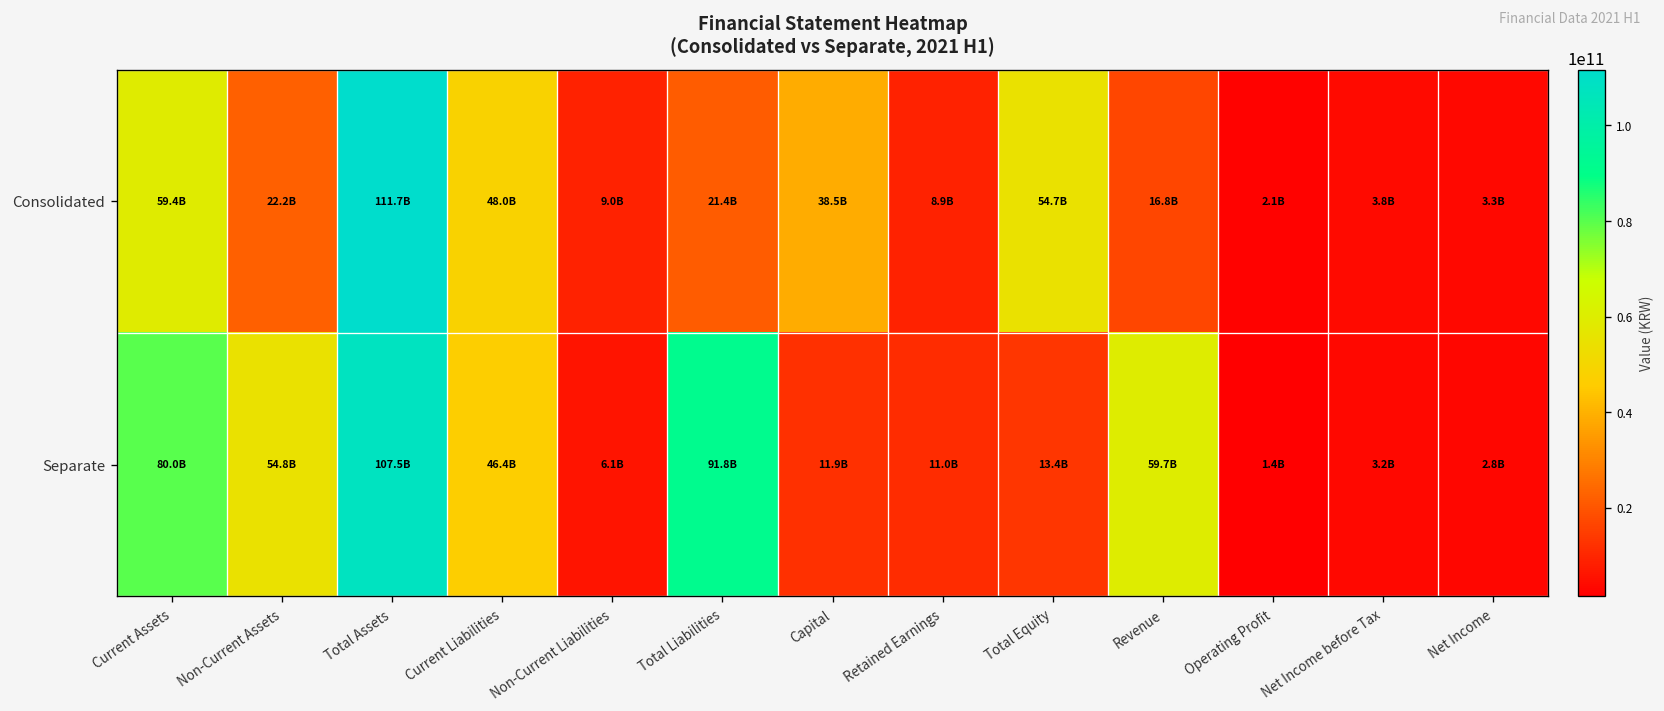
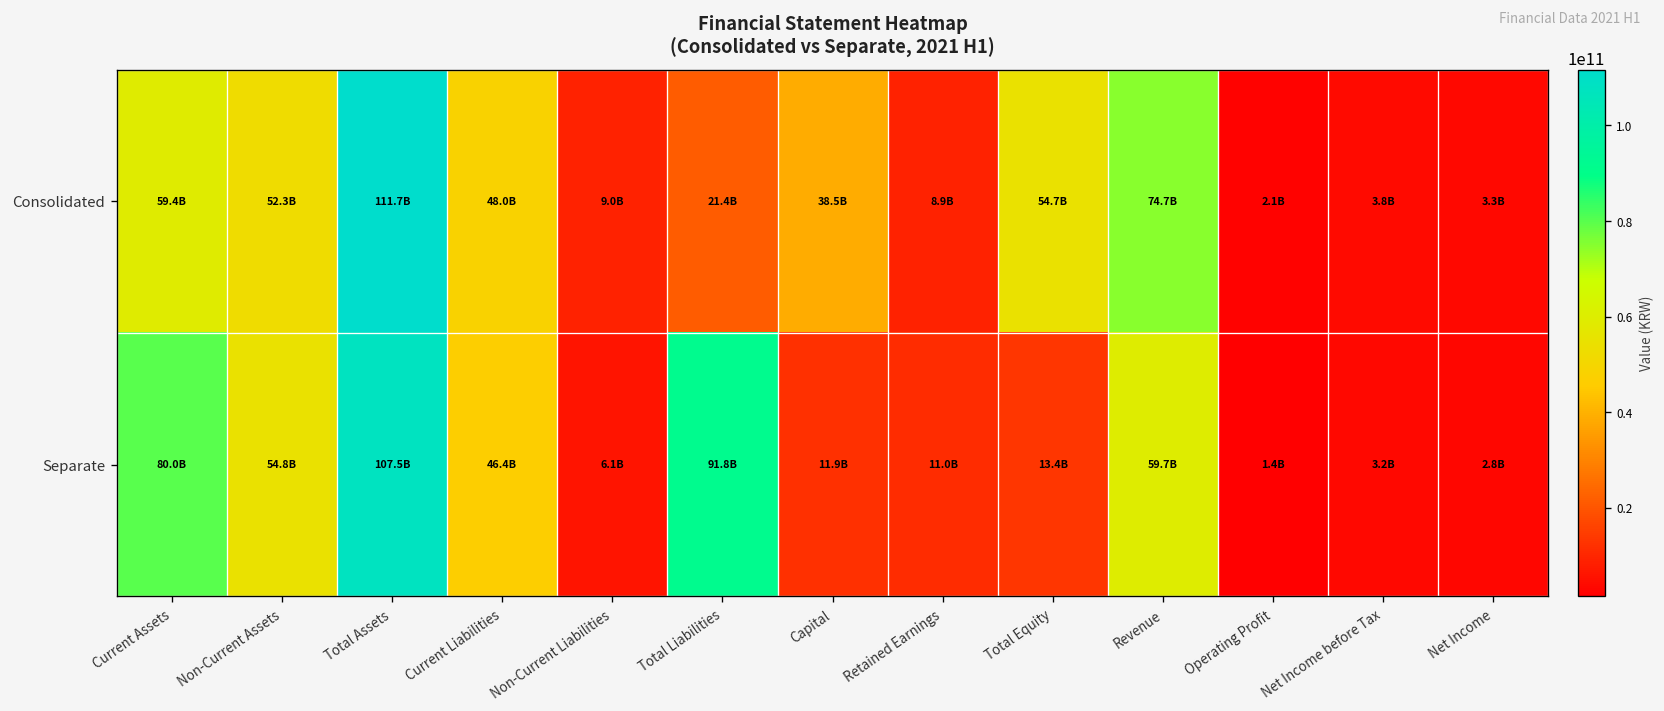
Consolidated, Non-Current Assets: 22.2B -> 52.3B
Consolidated, Revenue: 16.8B -> 74.7B
